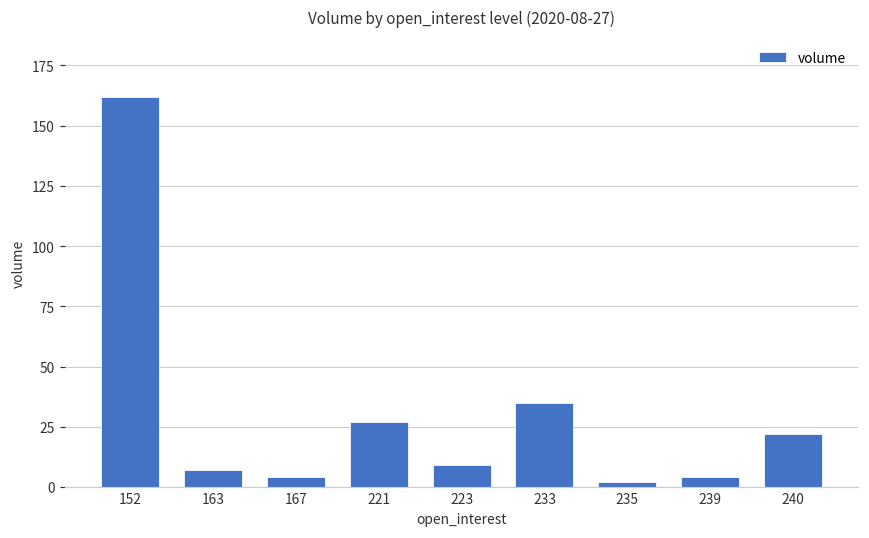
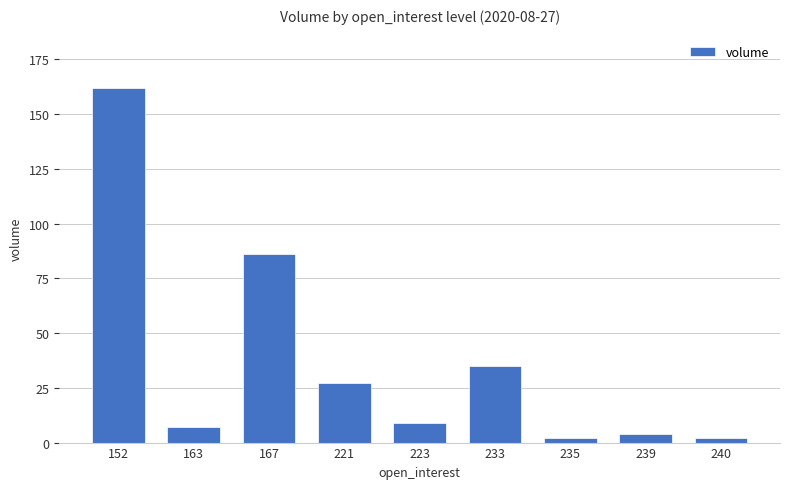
167: 4 -> 86
240: 22 -> 2
